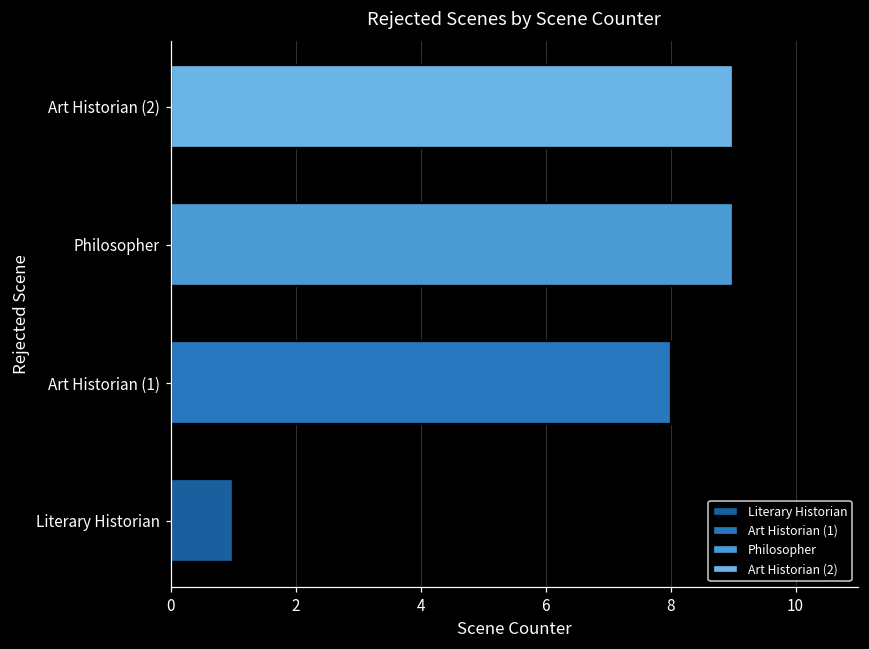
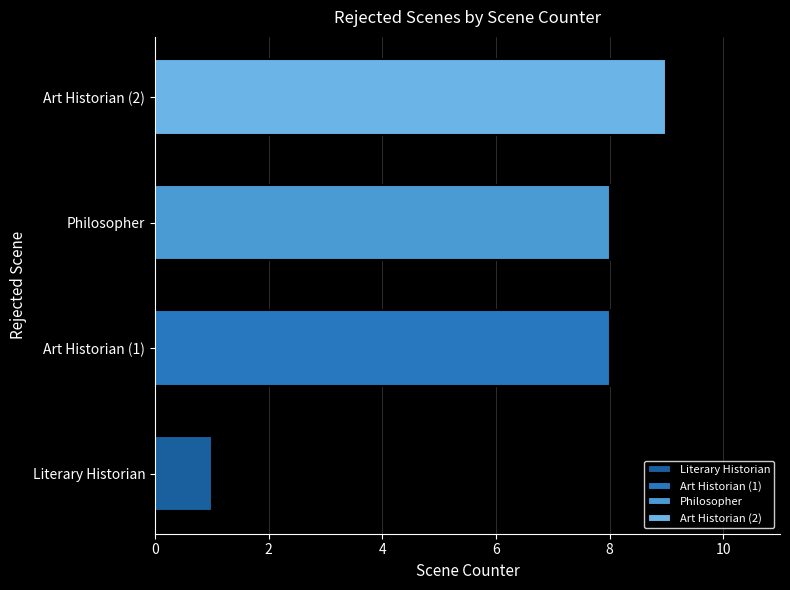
Philosopher: 9 -> 8
